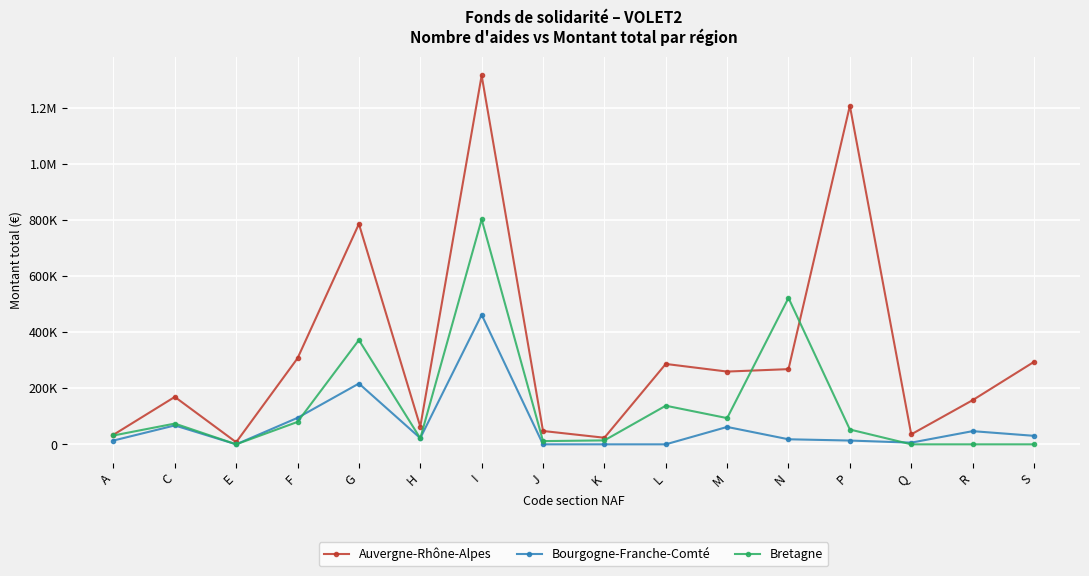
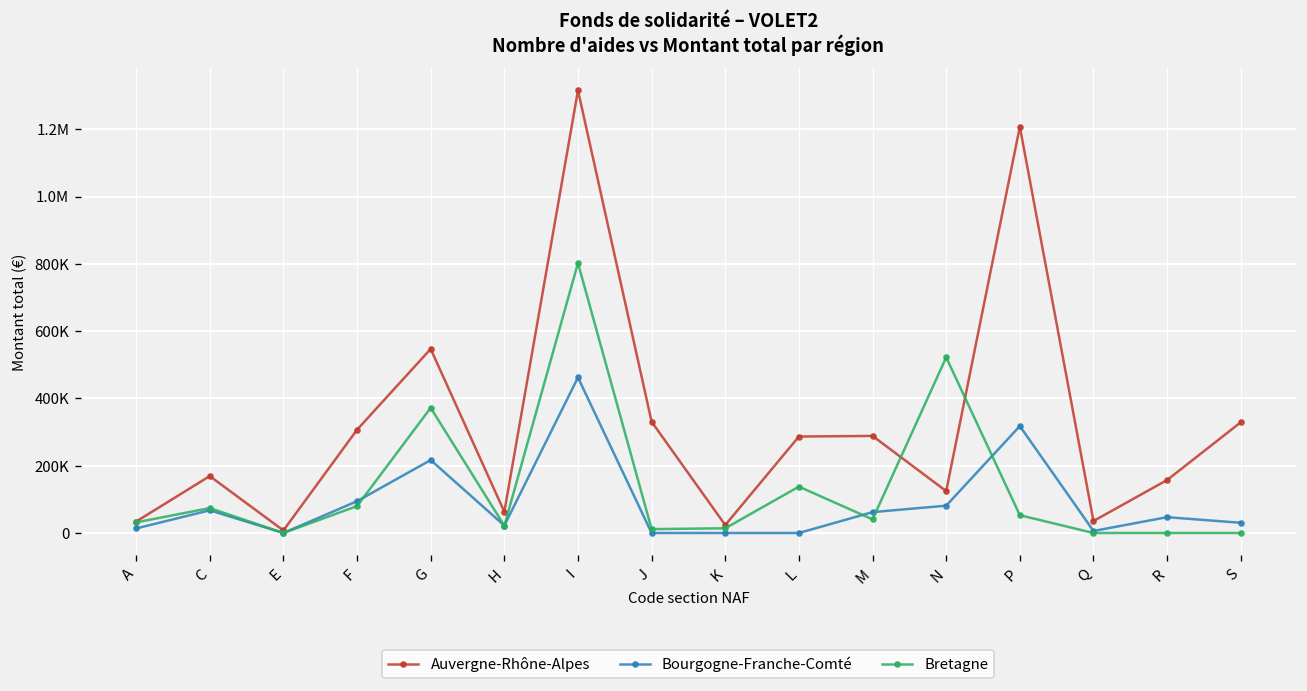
Auvergne-Rhône-Alpes, G: 790000 -> 550000
Auvergne-Rhône-Alpes, J: 50000 -> 330000
Auvergne-Rhône-Alpes, M: 260000 -> 290000
Bretagne, M: 90000 -> 40000
Auvergne-Rhône-Alpes, N: 270000 -> 120000
Bourgogne-Franche-Comté, N: 20000 -> 80000
Bourgogne-Franche-Comté, P: 10000 -> 320000
Auvergne-Rhône-Alpes, S: 290000 -> 330000
